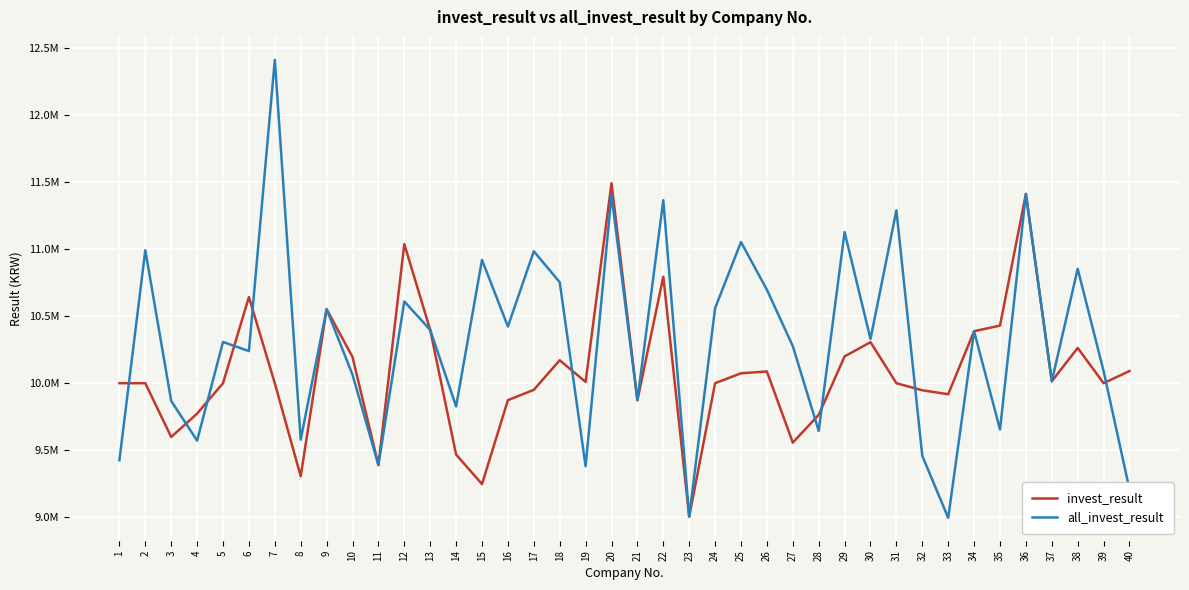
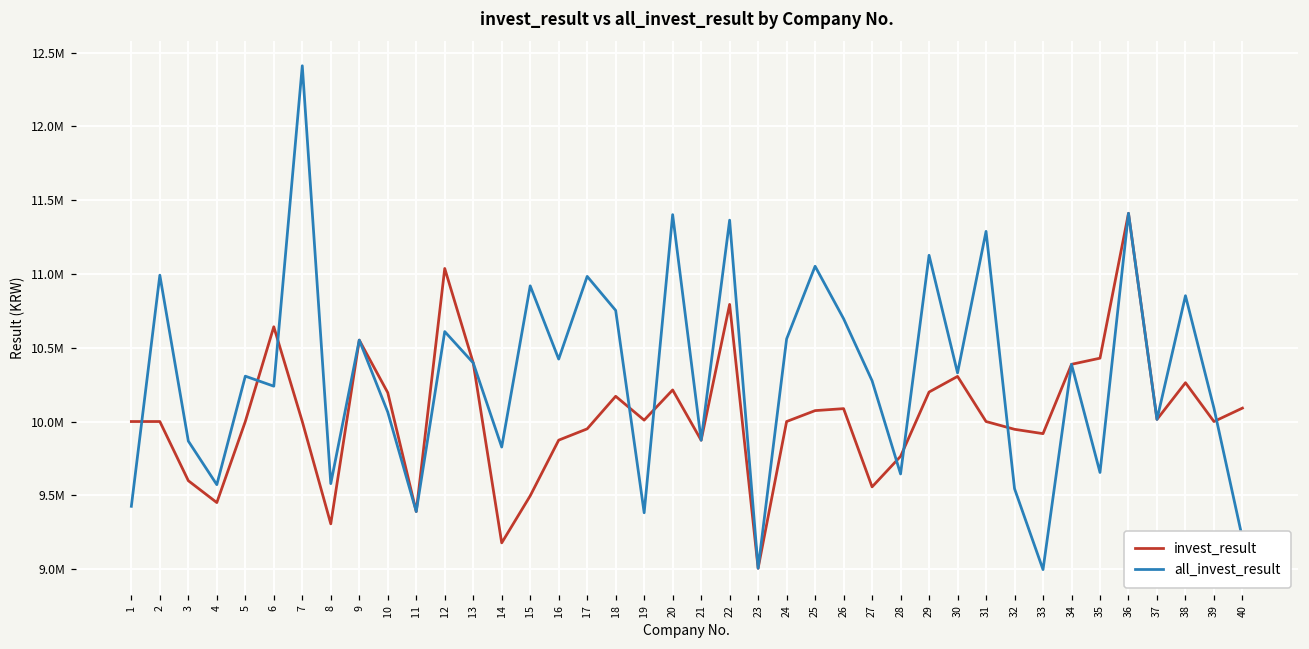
invest_result, 4: 9770000 -> 9450000
invest_result, 14: 9470000 -> 9180000
invest_result, 15: 9250000 -> 9500000
invest_result, 20: 11490000 -> 10210000
all_invest_result, 32: 9460000 -> 9540000
